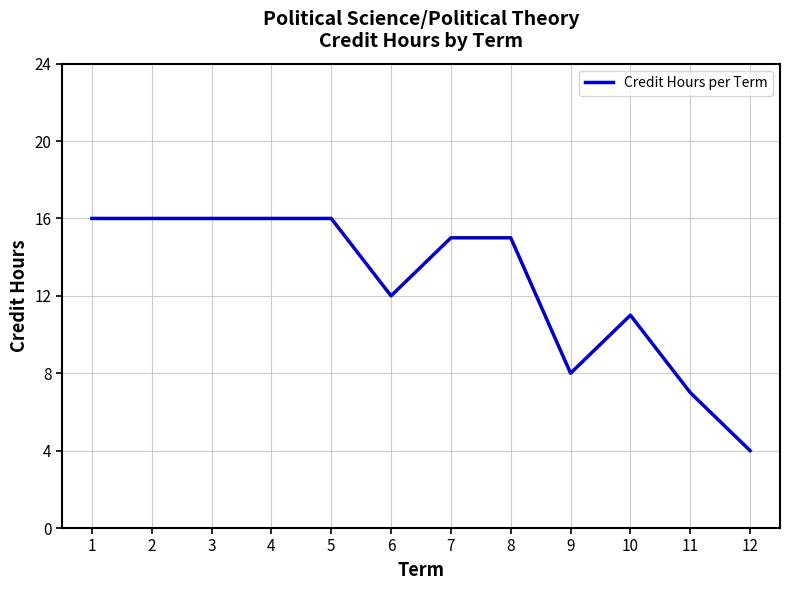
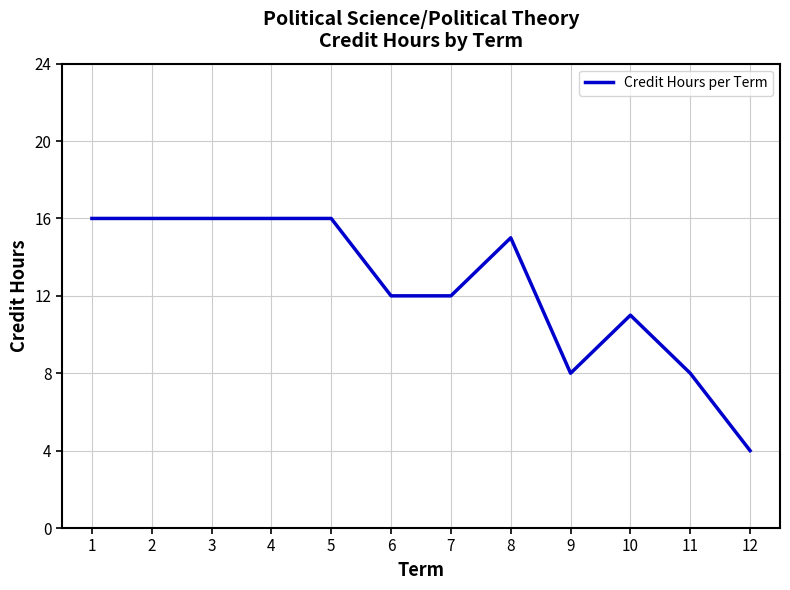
7: 15 -> 12
11: 7 -> 8
